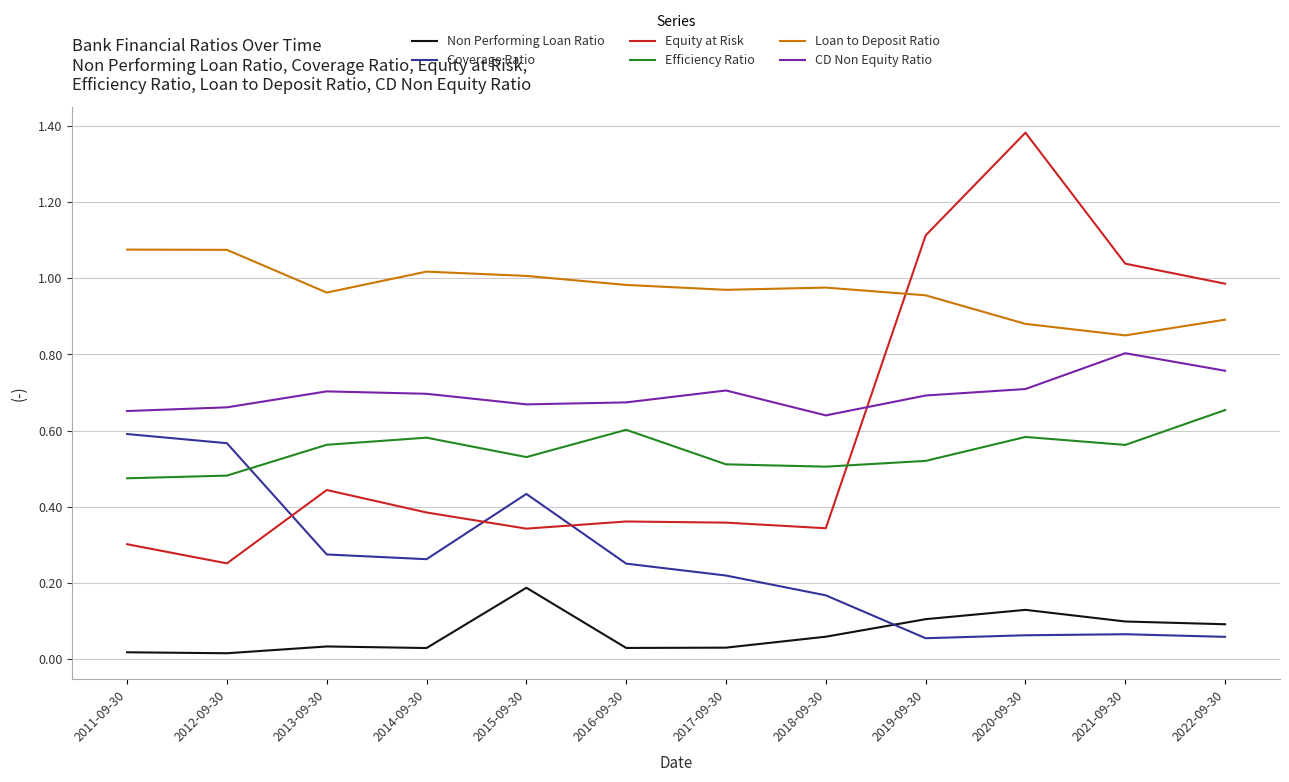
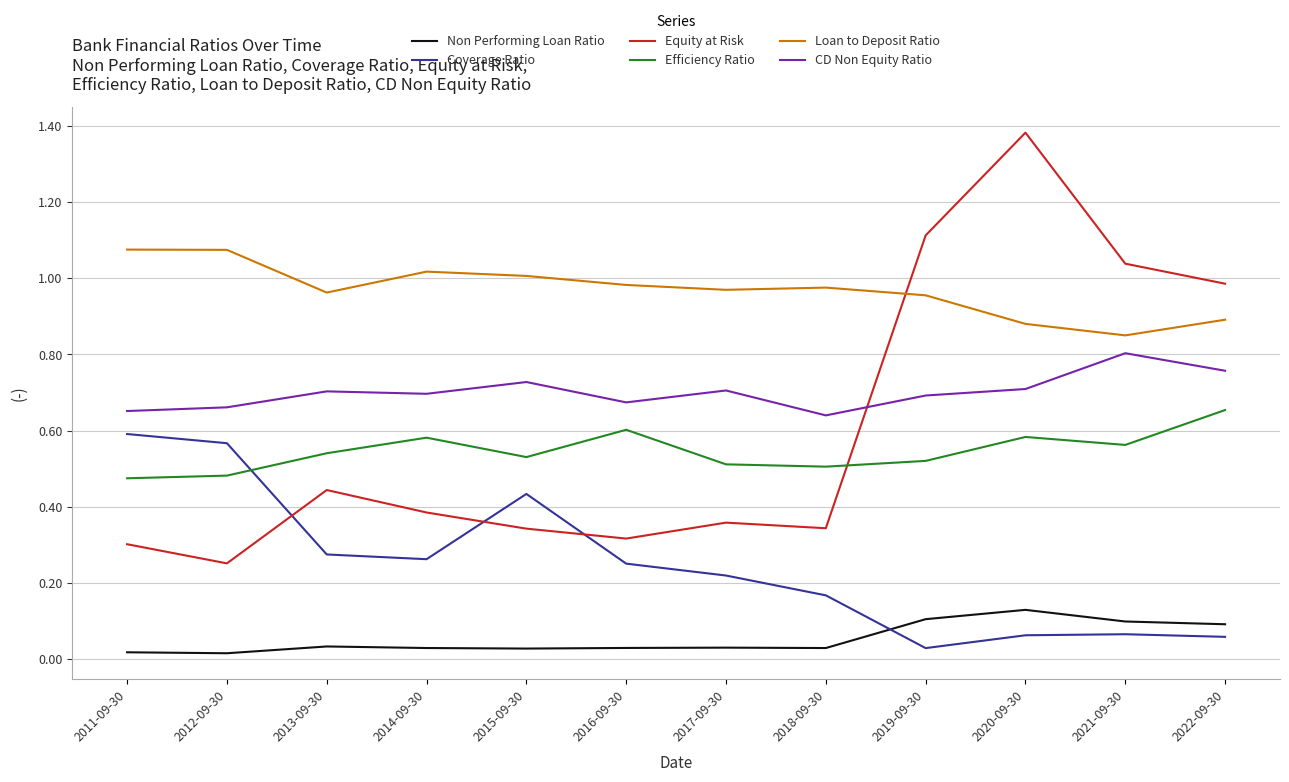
Efficiency Ratio, 2013-09-30: 0.56 -> 0.54
Non Performing Loan Ratio, 2015-09-30: 0.19 -> 0.03
CD Non Equity Ratio, 2015-09-30: 0.67 -> 0.73
Equity at Risk, 2016-09-30: 0.36 -> 0.32
Non Performing Loan Ratio, 2018-09-30: 0.06 -> 0.03
Coverage Ratio, 2019-09-30: 0.05 -> 0.03
